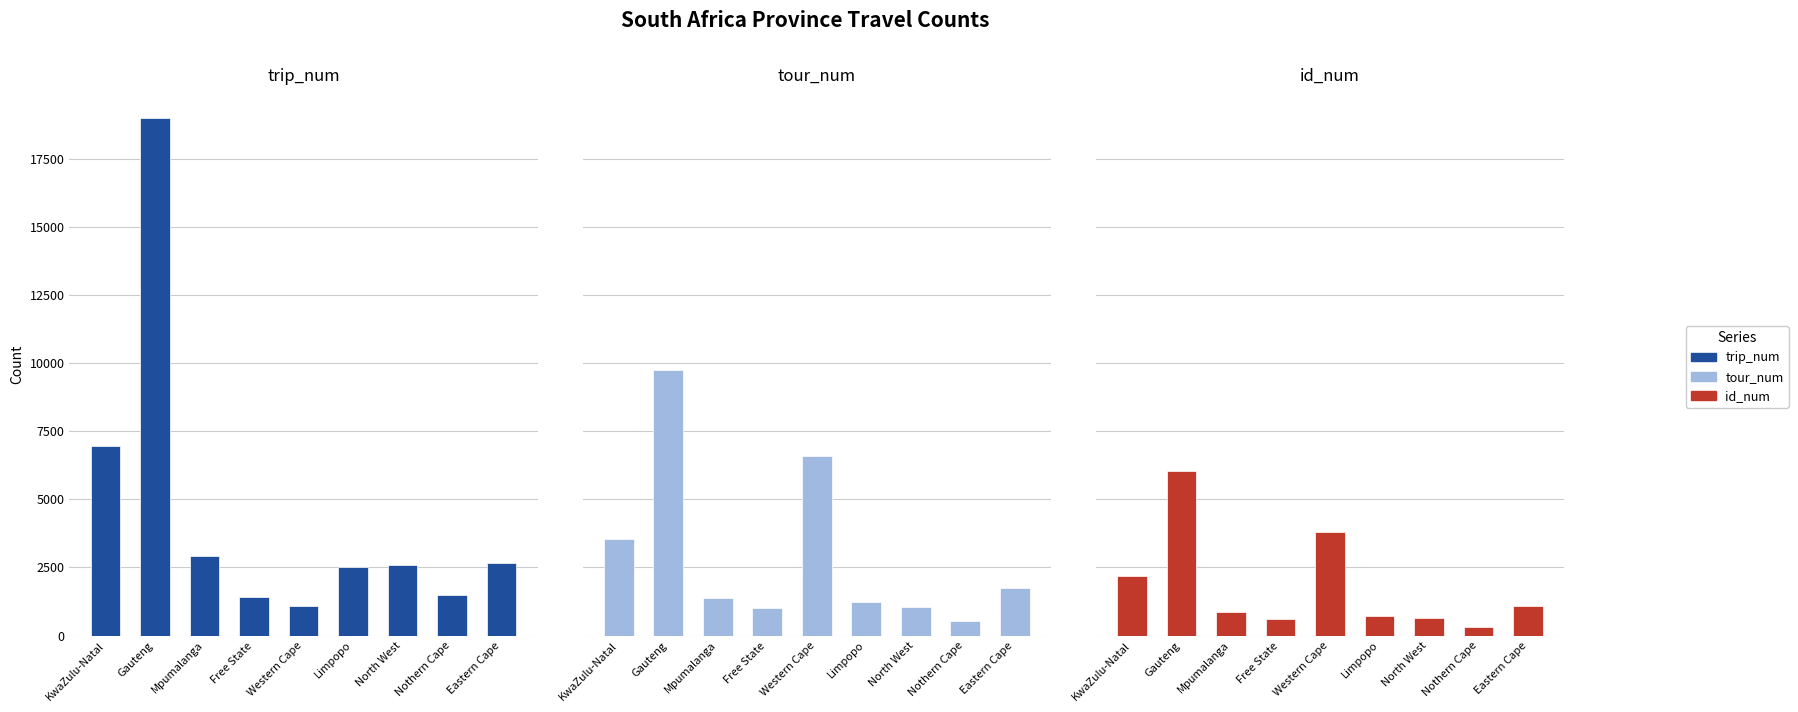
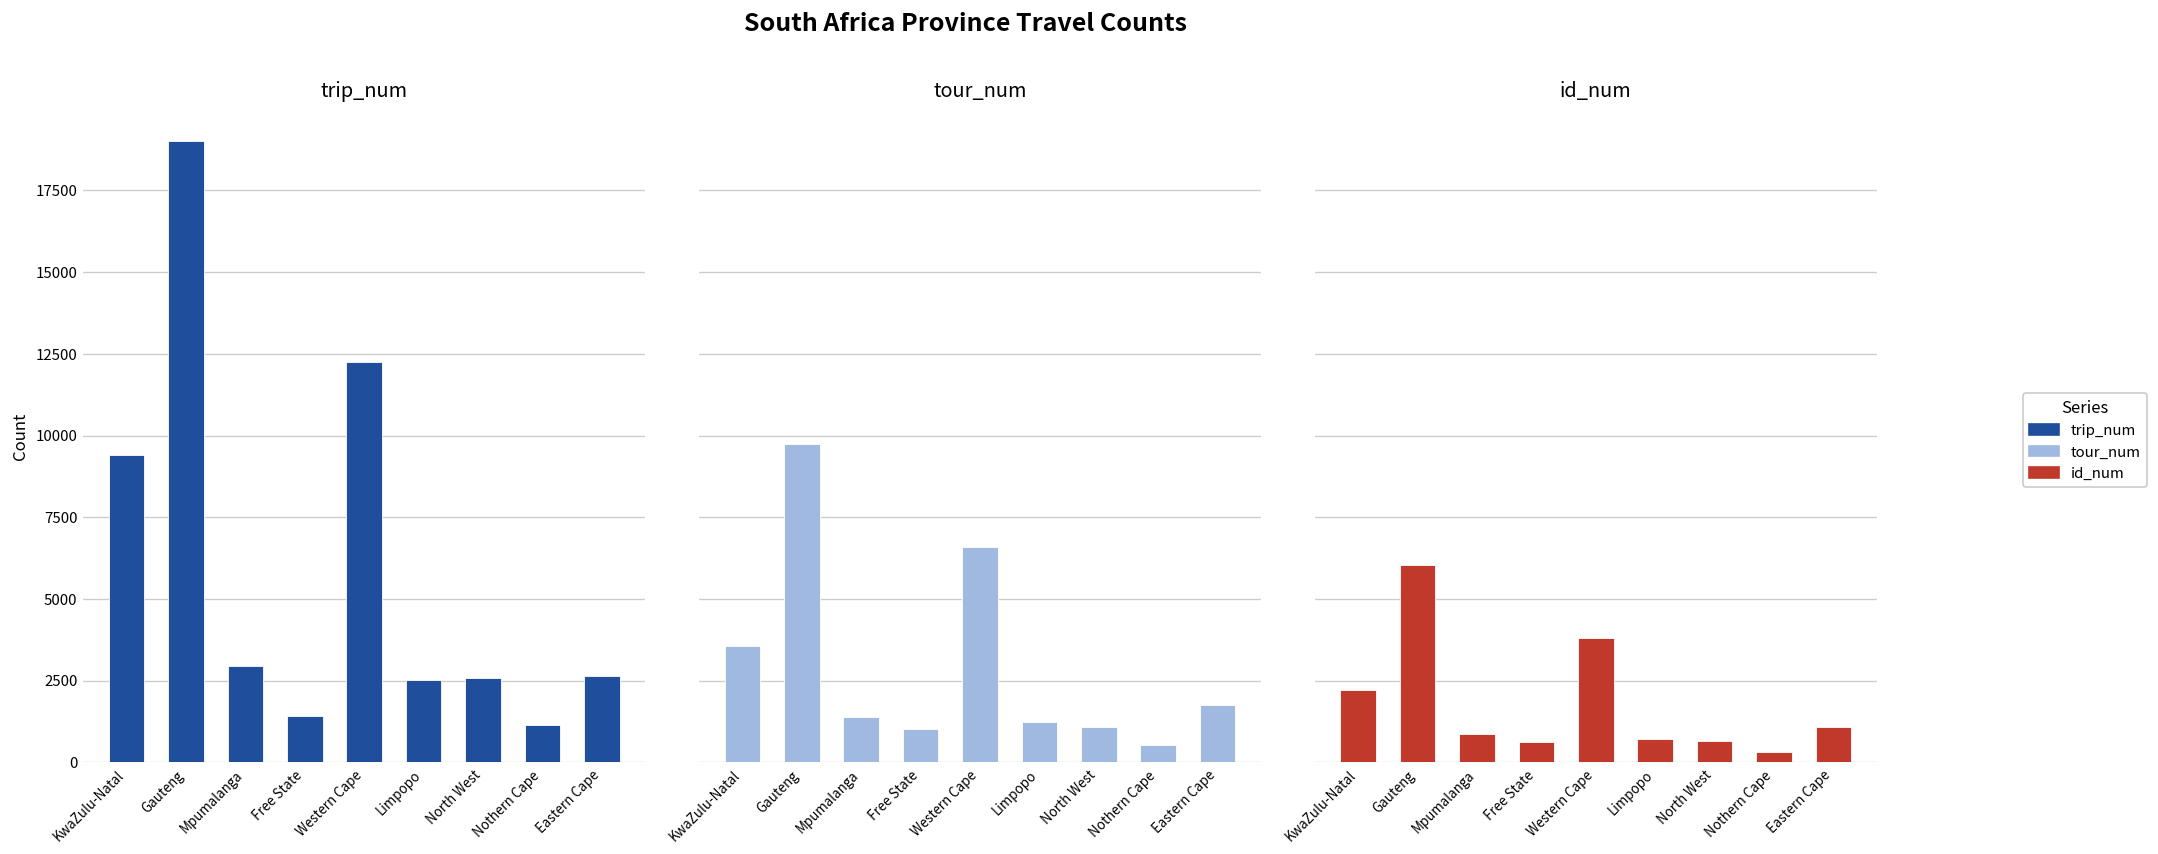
trip_num, KwaZulu-Natal: 7000 -> 9400
trip_num, Western Cape: 1100 -> 12300
trip_num, Nothern Cape: 1500 -> 1100
